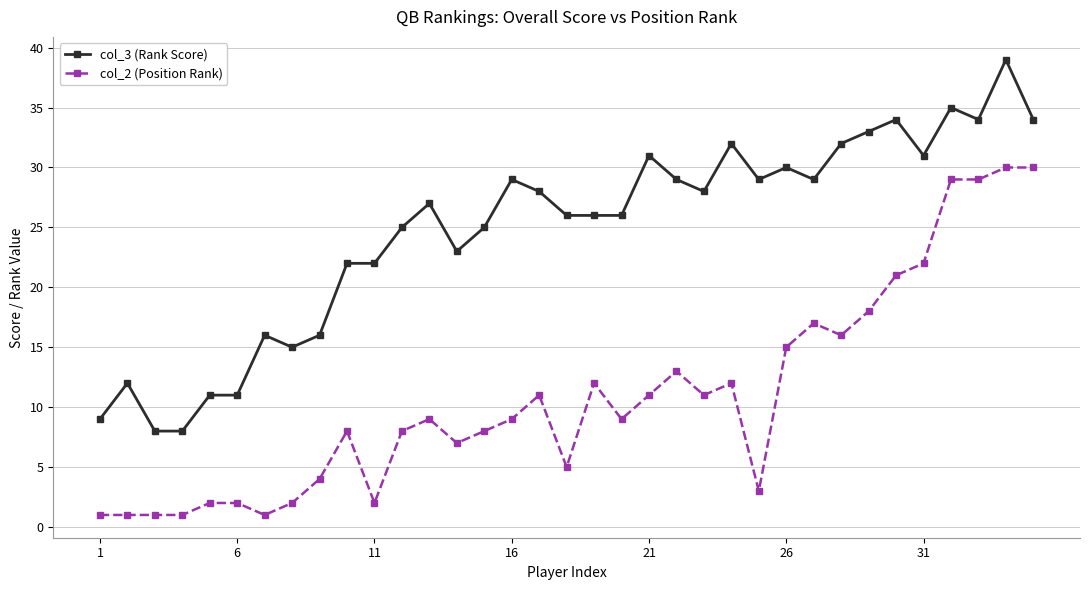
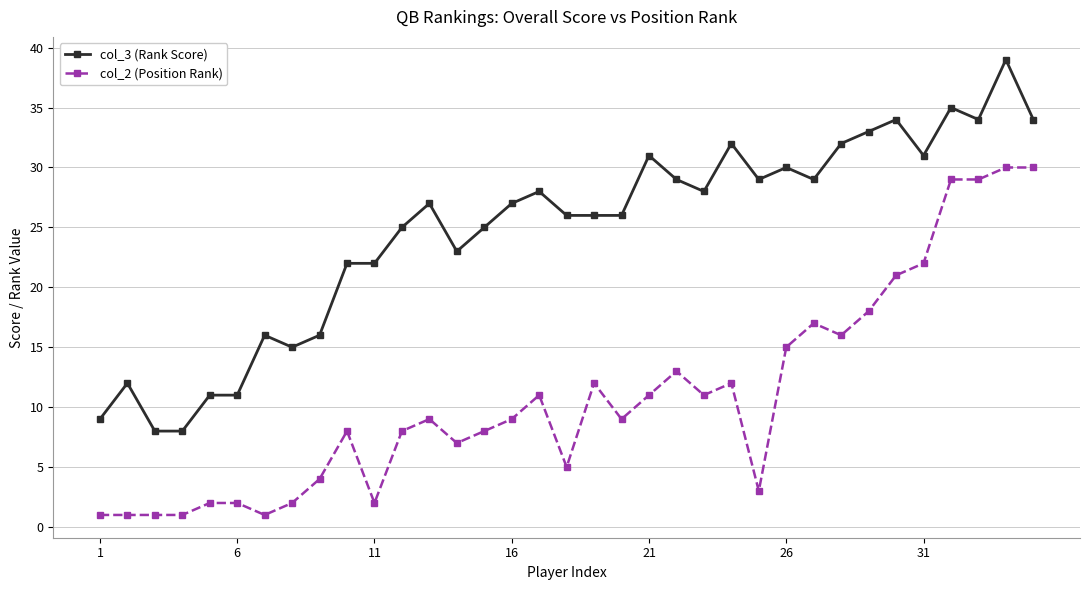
col_3 (Rank Score), 16: 29 -> 27
